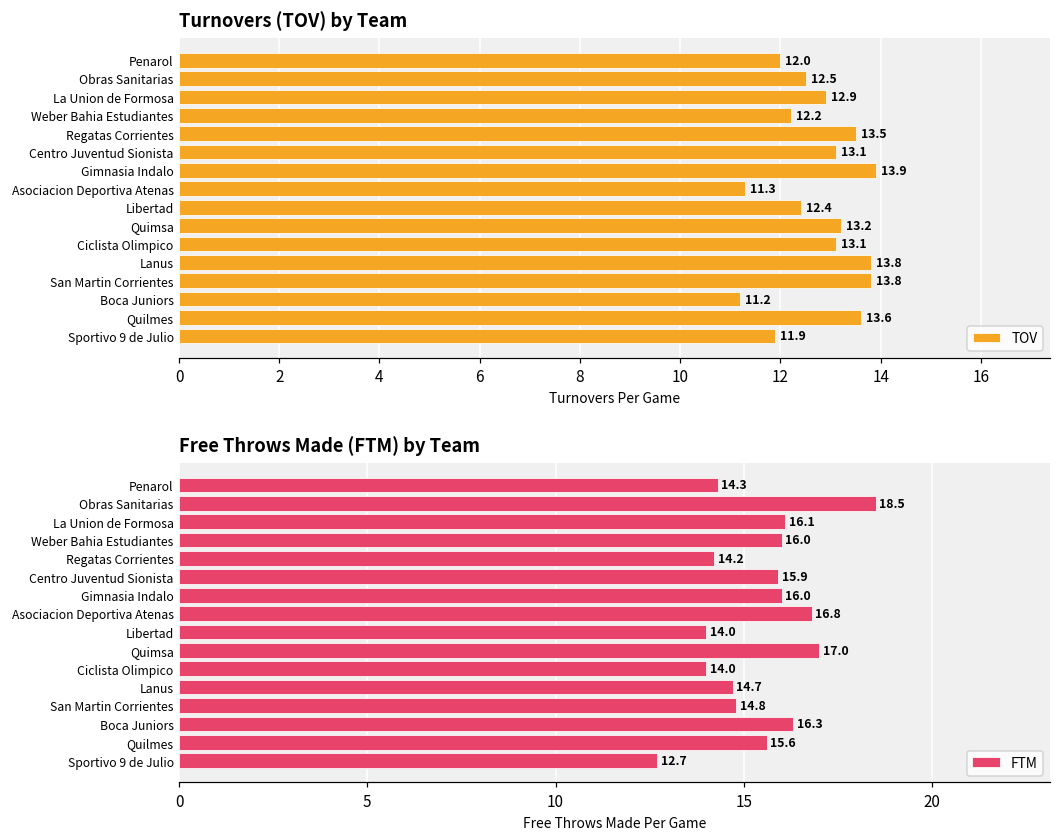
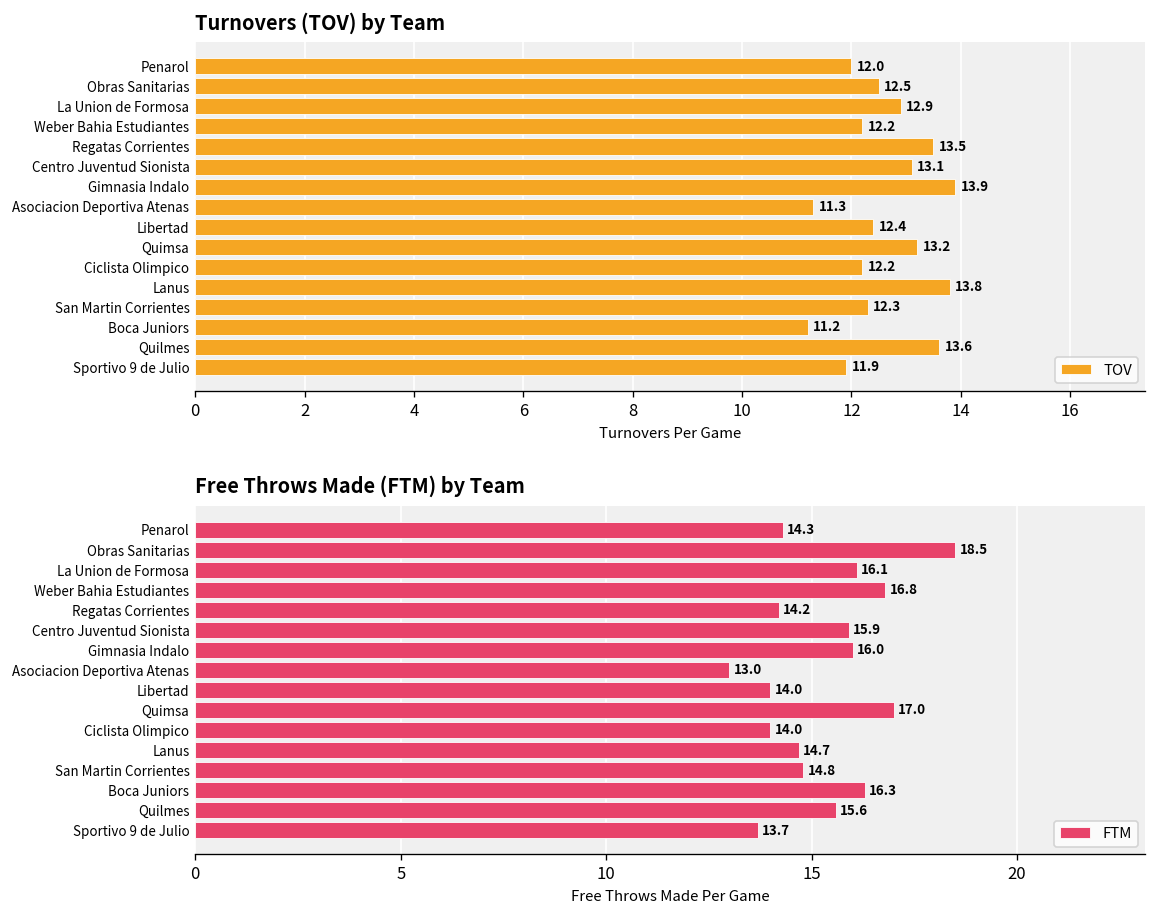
Turnovers (TOV) by Team, Ciclista Olimpico: 13.1 -> 12.2
Turnovers (TOV) by Team, San Martin Corrientes: 13.8 -> 12.3
Free Throws Made (FTM) by Team, Weber Bahia Estudiantes: 16.0 -> 16.8
Free Throws Made (FTM) by Team, Asociacion Deportiva Atenas: 16.8 -> 13.0
Free Throws Made (FTM) by Team, Sportivo 9 de Julio: 12.7 -> 13.7
